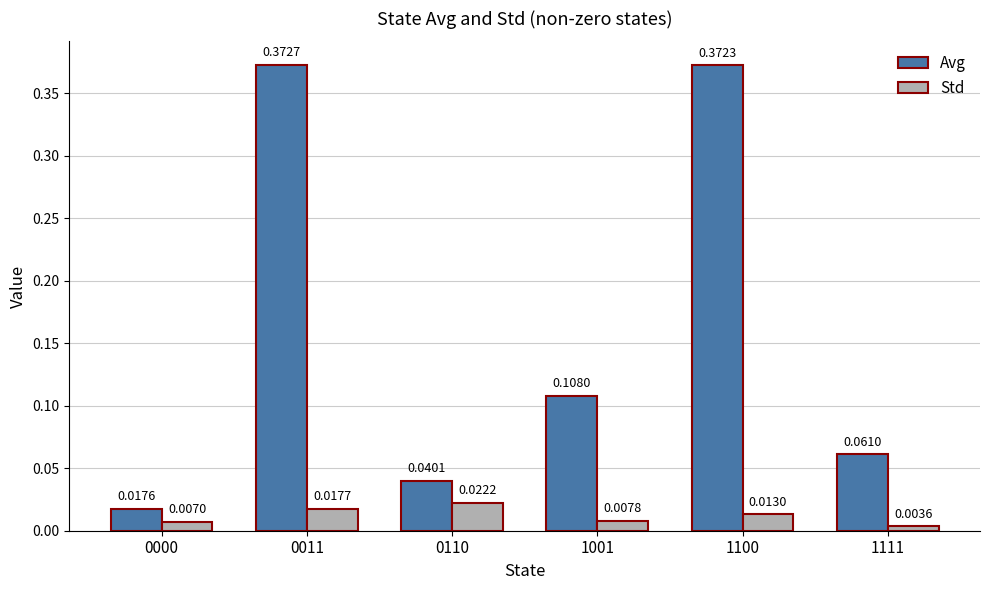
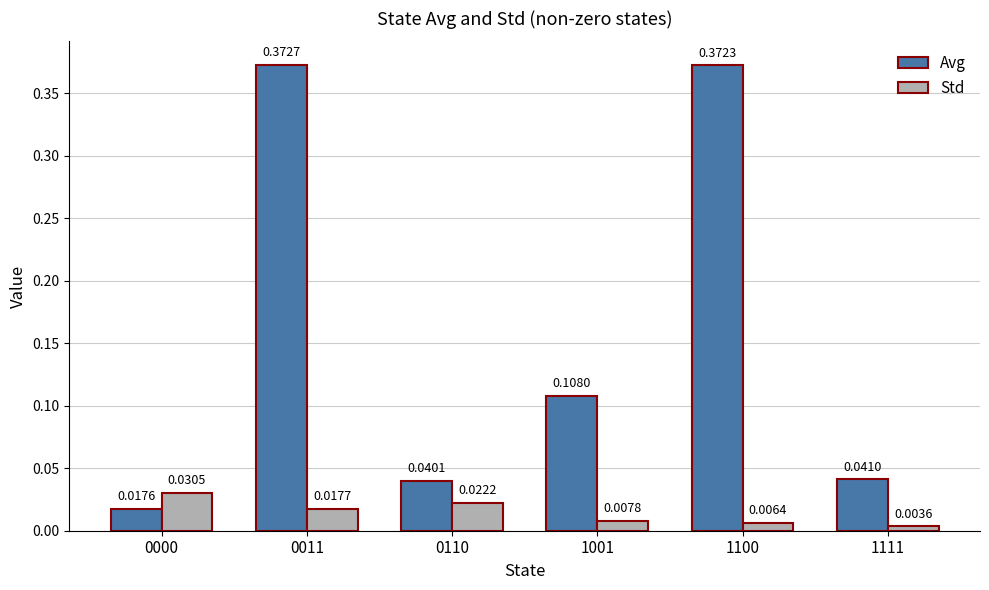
Std, 0000: 0.0070 -> 0.0305
Std, 1100: 0.0130 -> 0.0064
Avg, 1111: 0.0610 -> 0.0410
